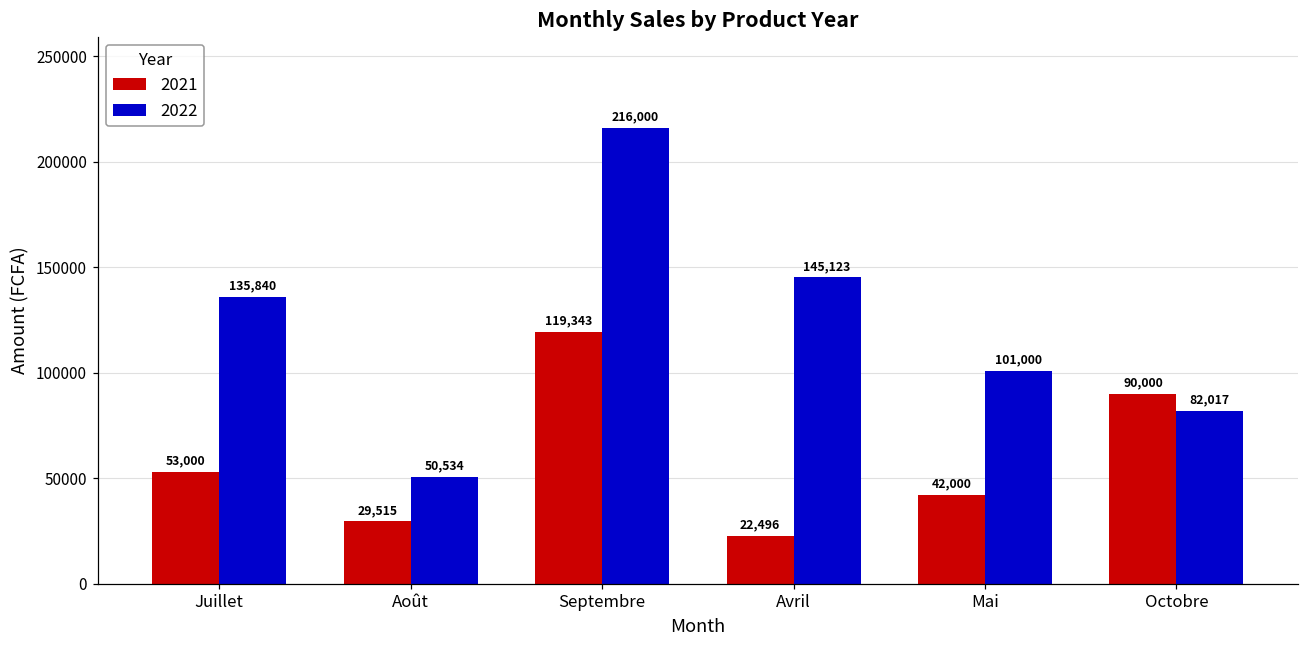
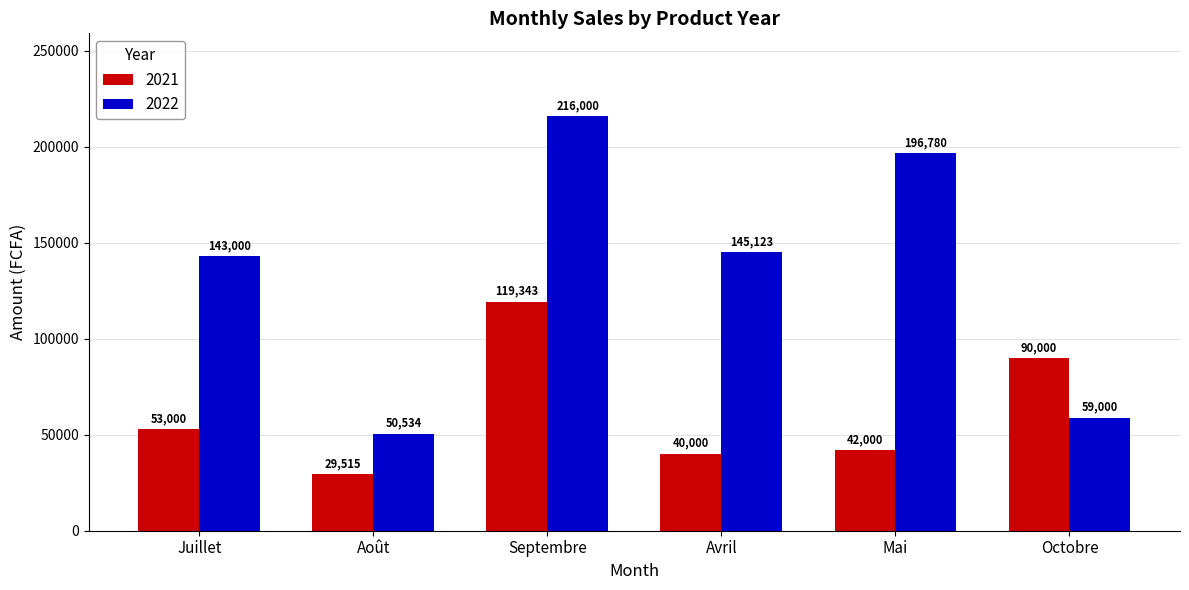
2022, Juillet: 135,840 -> 143,000
2021, Avril: 22,496 -> 40,000
2022, Mai: 101,000 -> 196,780
2022, Octobre: 82,017 -> 59,000
